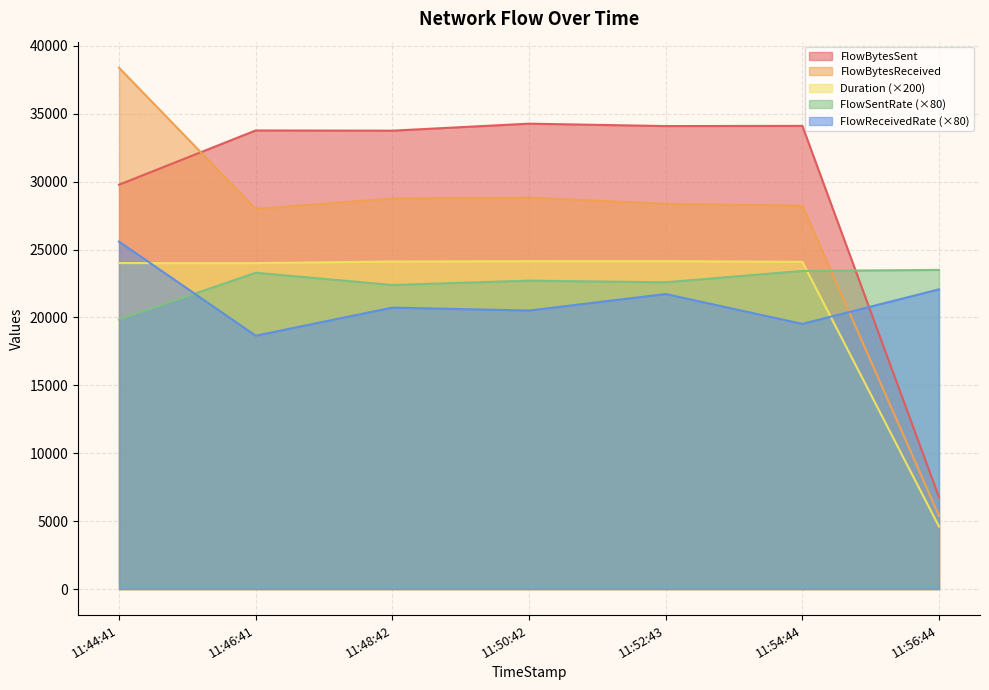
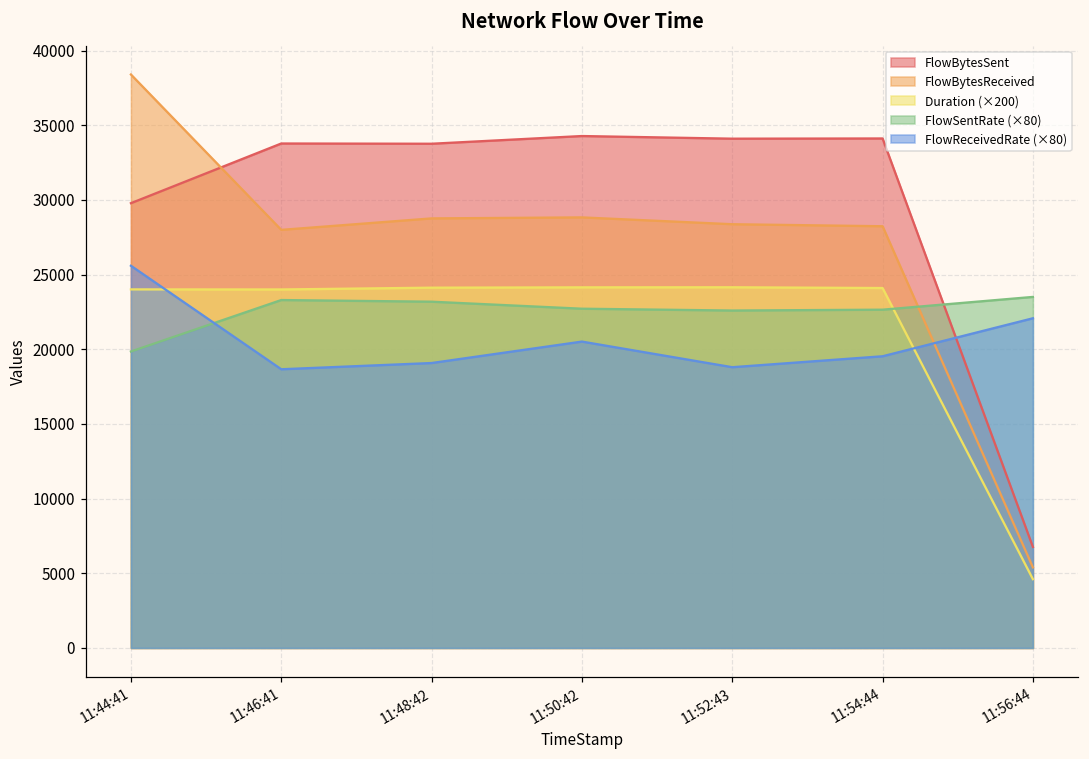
FlowSentRate (×80), 11:48:42: 22400 -> 23200
FlowReceivedRate (×80), 11:48:42: 20700 -> 19100
FlowReceivedRate (×80), 11:52:43: 21700 -> 18800
FlowSentRate (×80), 11:54:44: 23400 -> 22600
